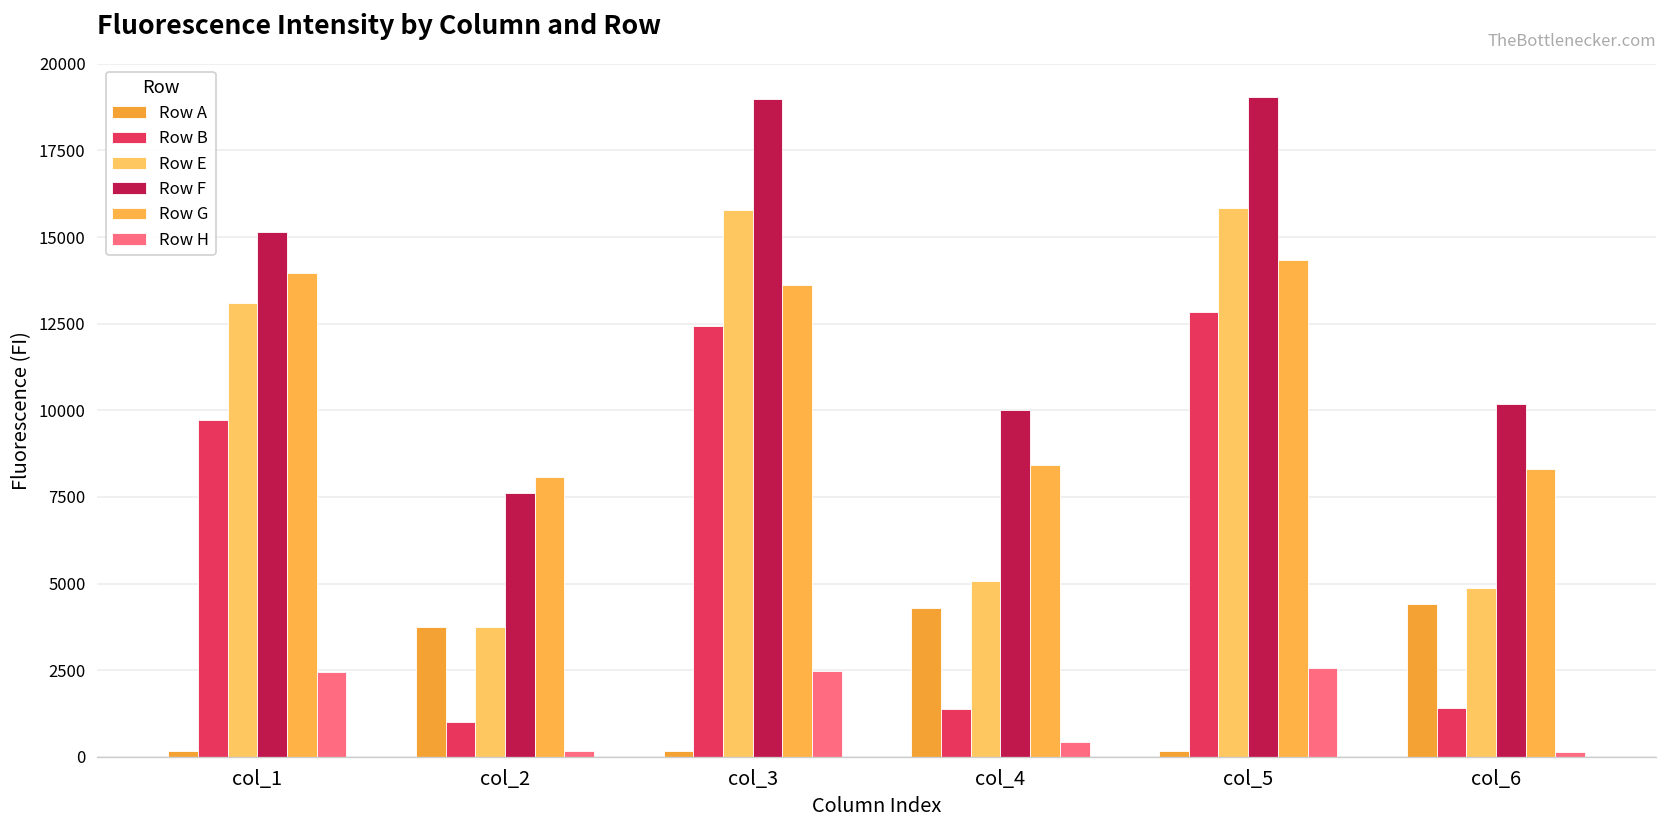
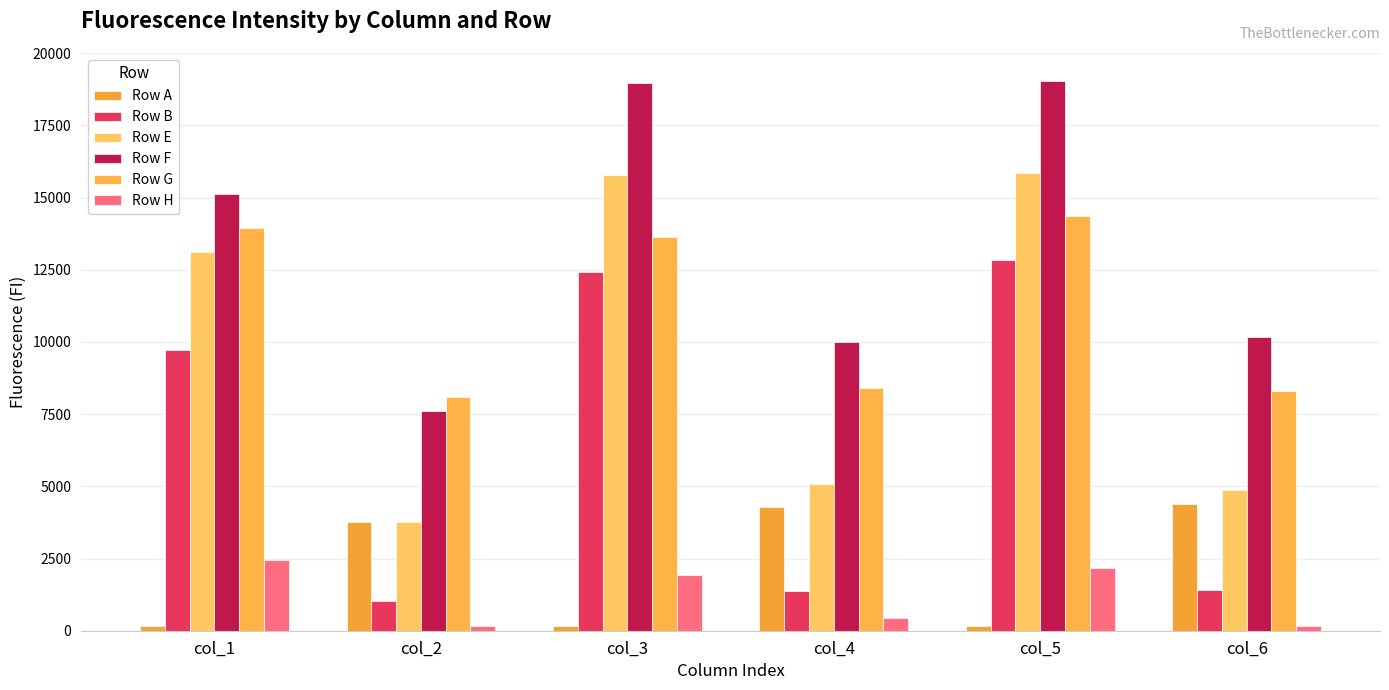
Row H, col_3: 2500 -> 1900
Row H, col_5: 2600 -> 2200
